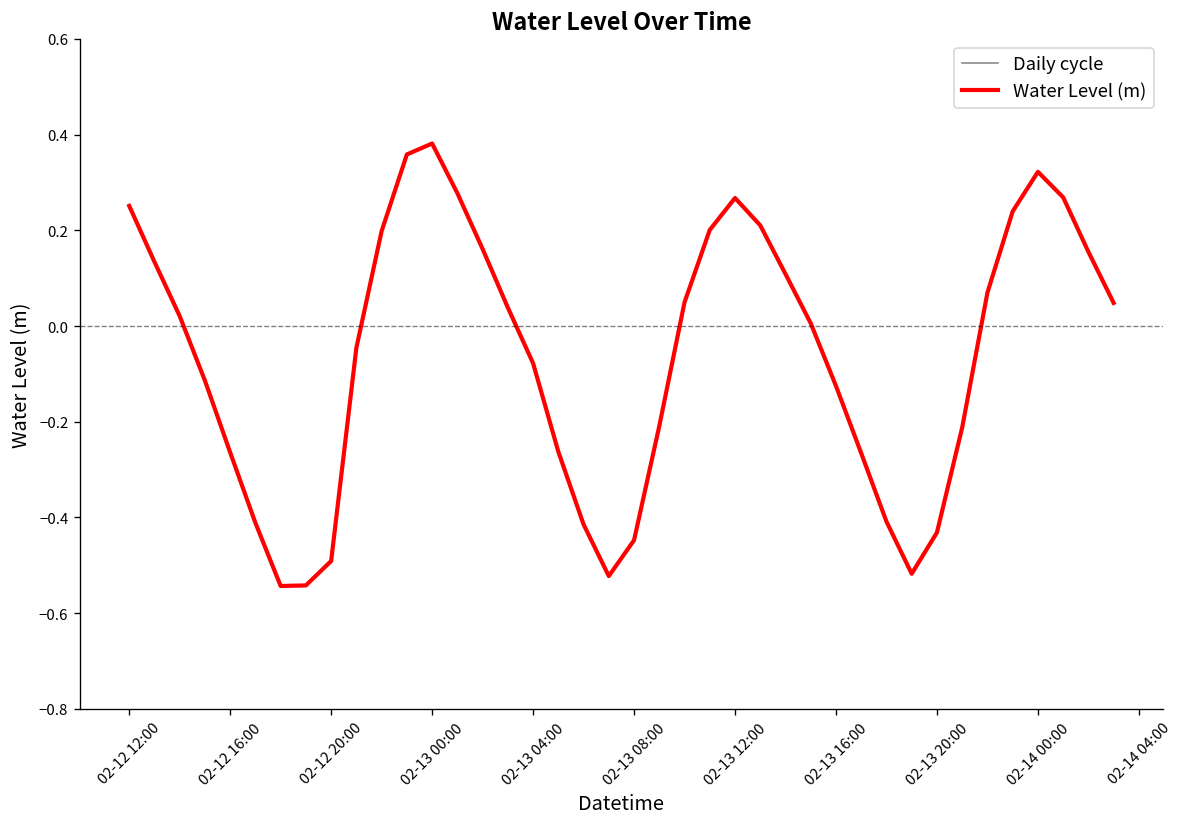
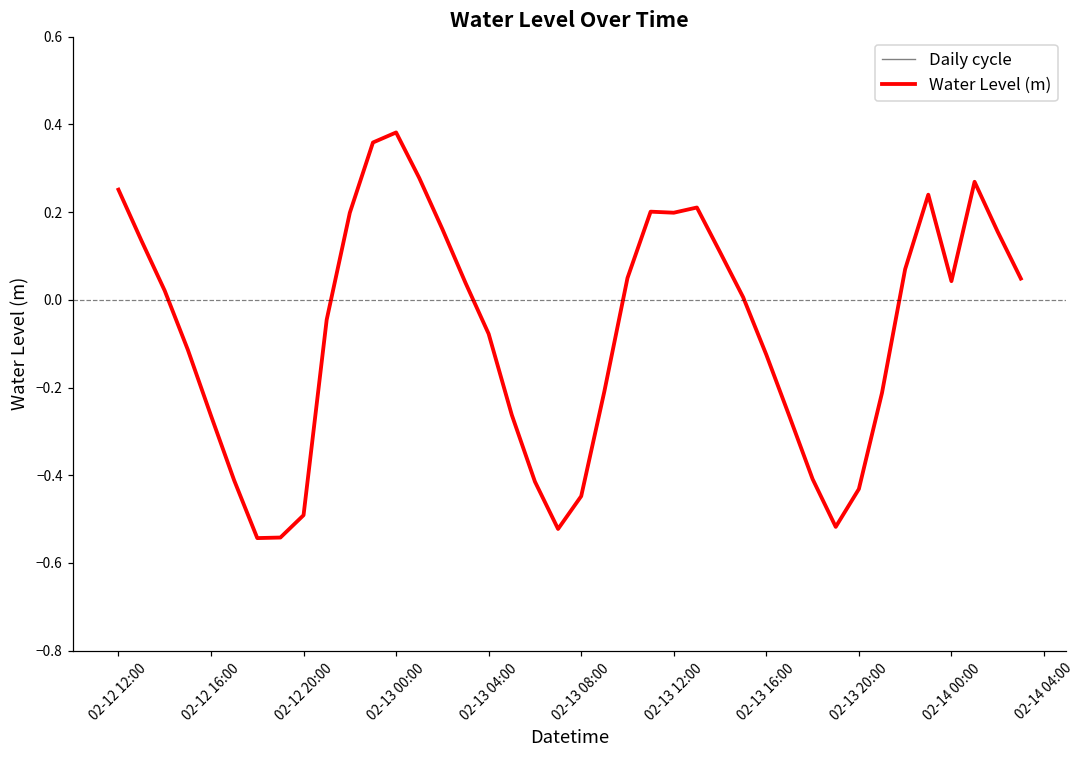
Water Level (m), 02-13 12:00: 0.27 -> 0.20
Water Level (m), 02-14 00:00: 0.32 -> 0.04
